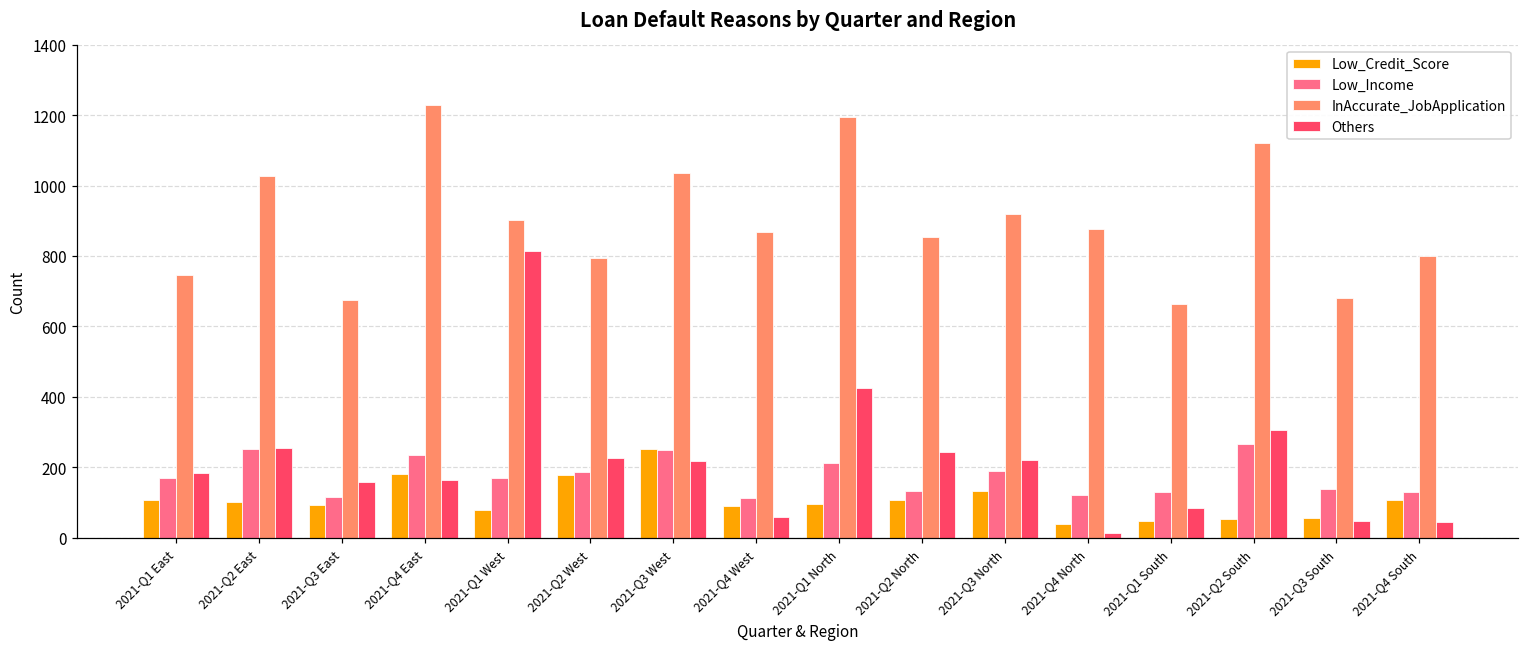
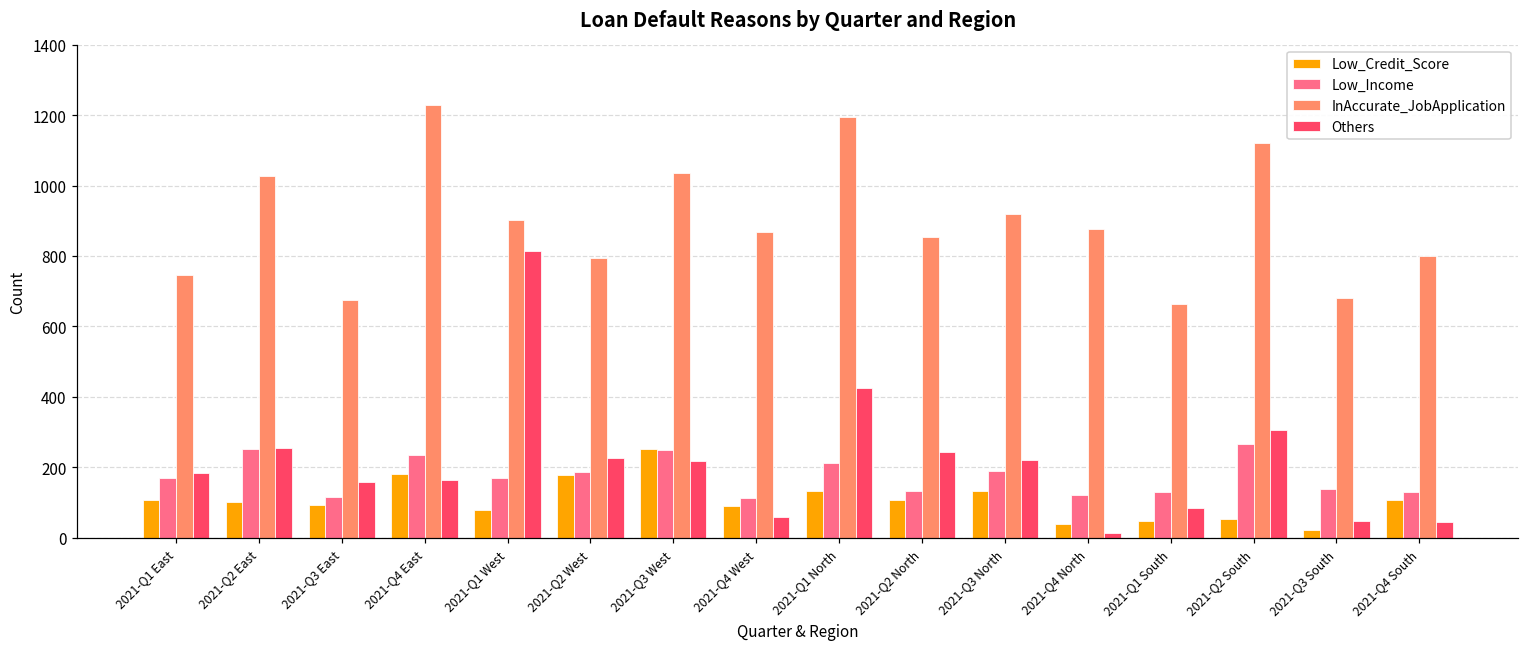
Low_Credit_Score, 2021-Q1 North: 100 -> 130
Low_Credit_Score, 2021-Q3 South: 60 -> 20
